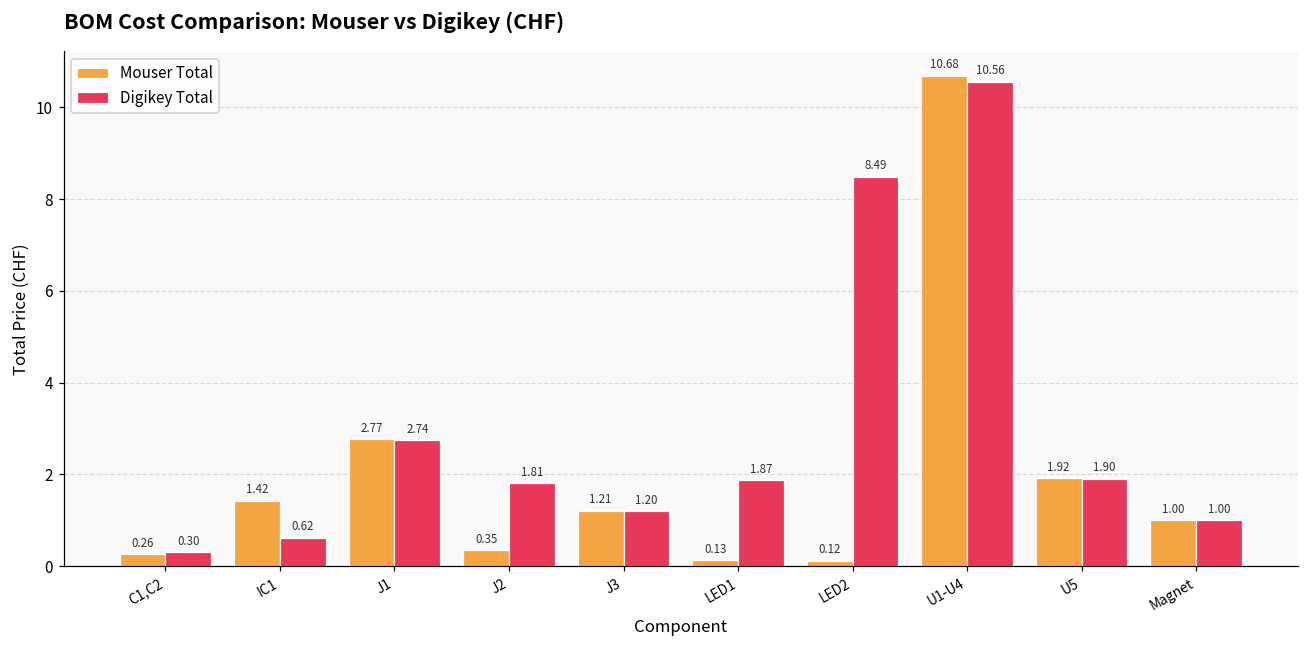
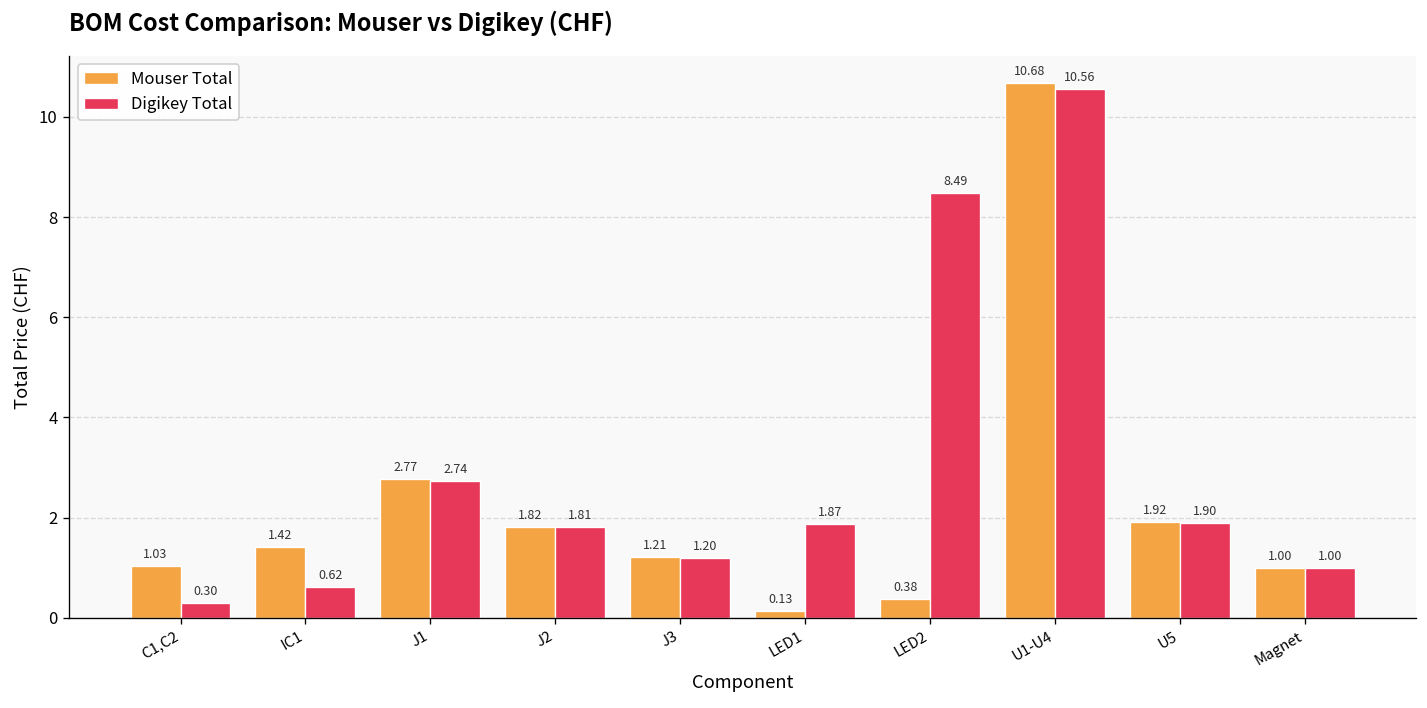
Mouser Total, C1,C2: 0.26 -> 1.03
Mouser Total, J2: 0.35 -> 1.82
Mouser Total, LED2: 0.12 -> 0.38
